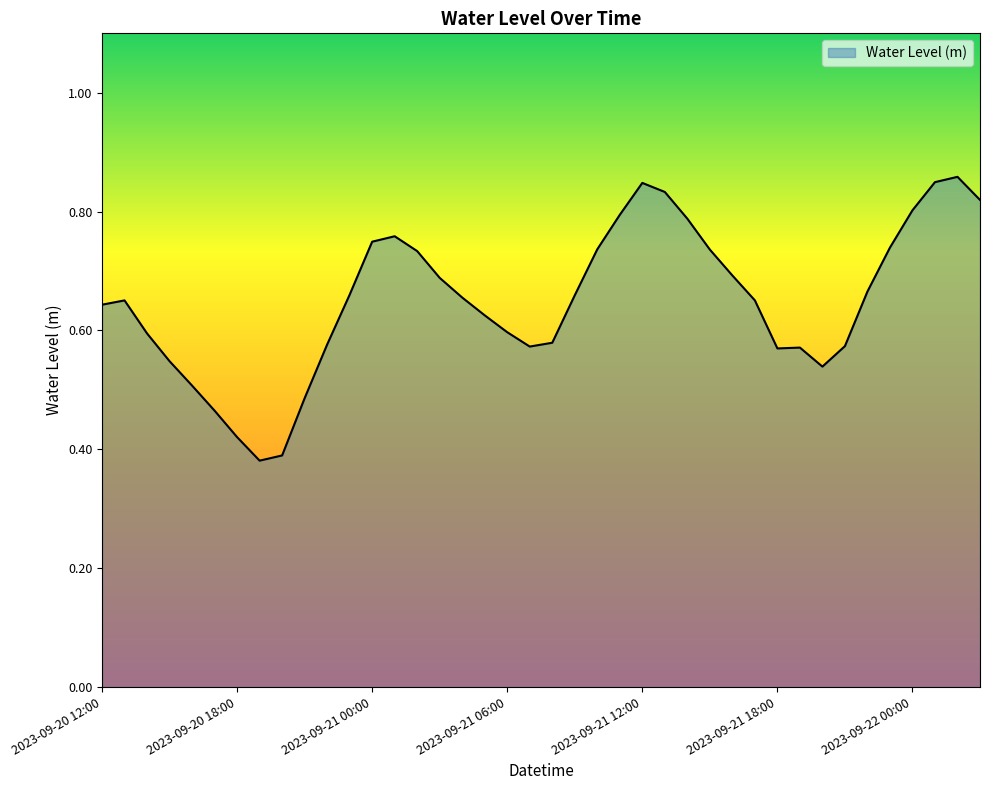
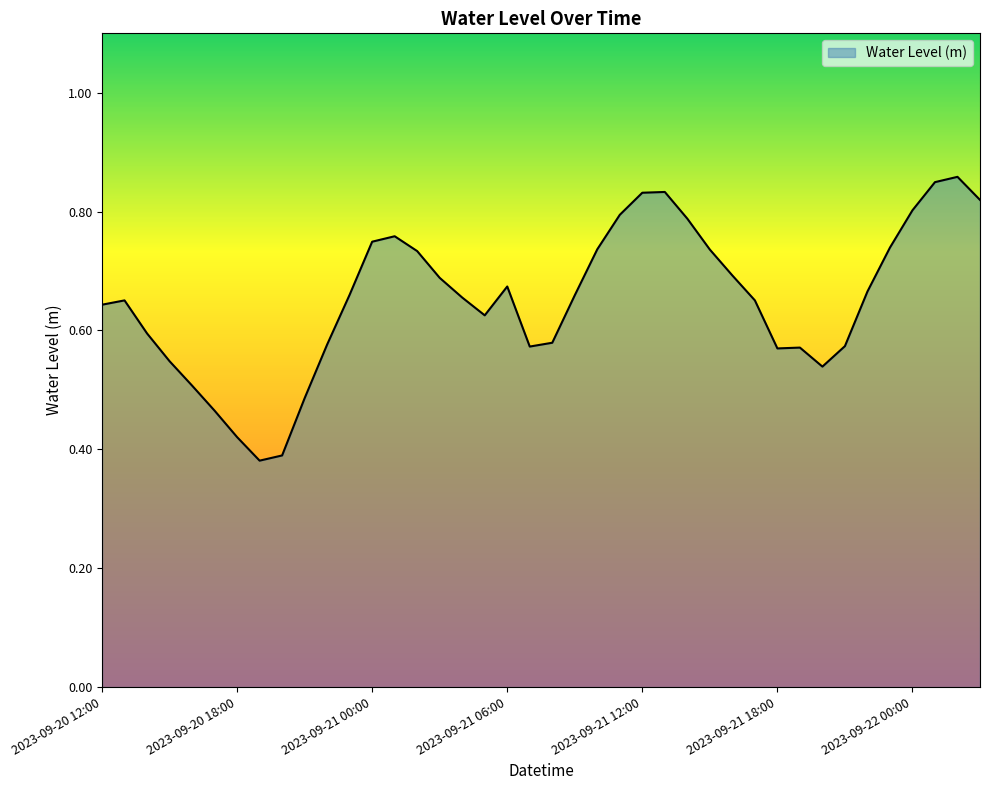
2023-09-21 06:00: 0.60 -> 0.67
2023-09-21 12:00: 0.85 -> 0.83
